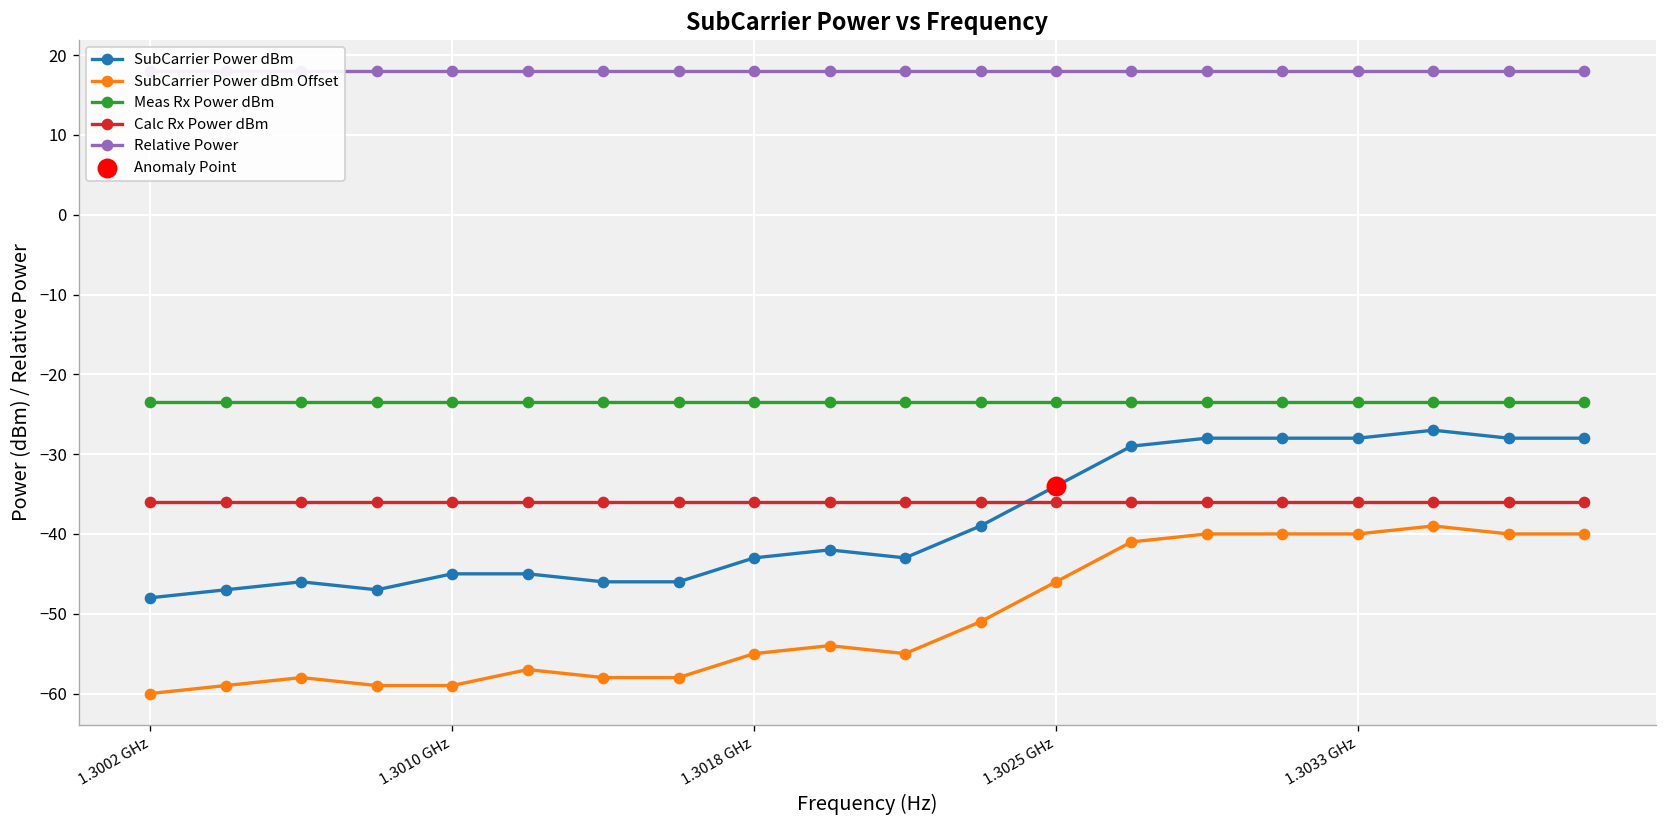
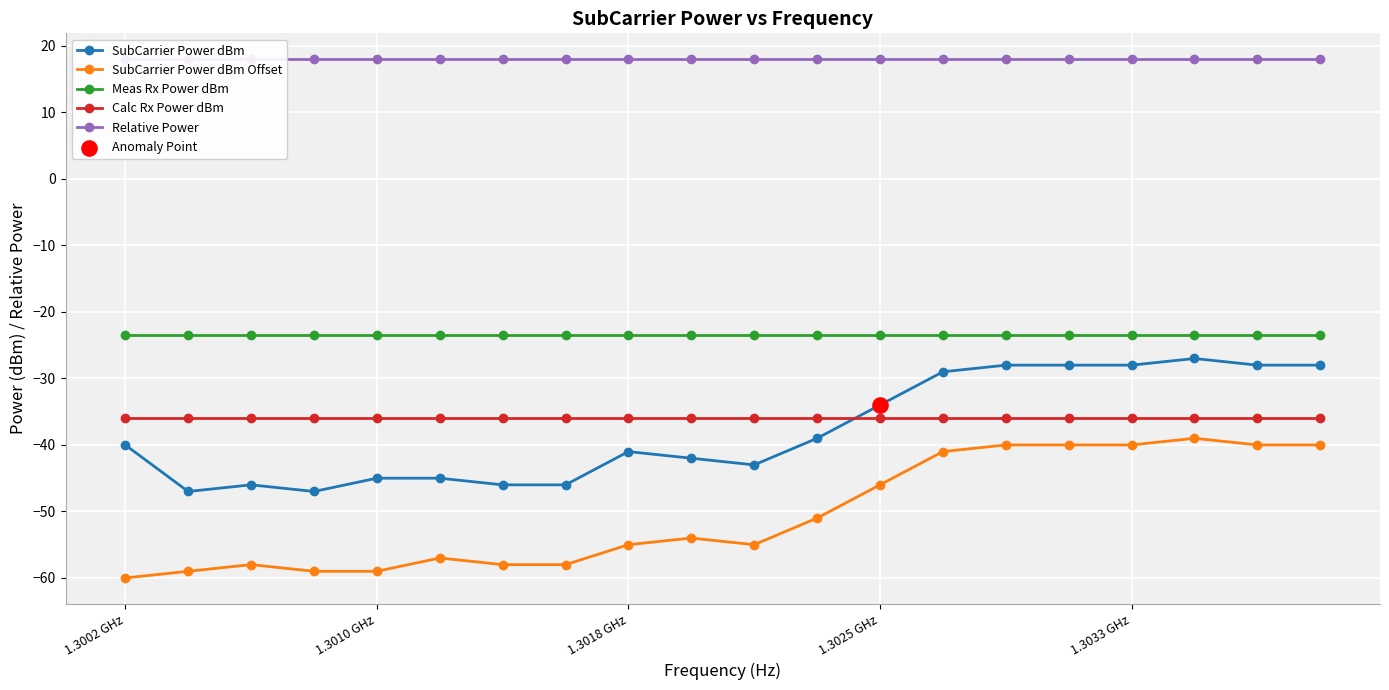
SubCarrier Power dBm, 1.3002 GHz: -48 -> -40
SubCarrier Power dBm, 1.3018 GHz: -43 -> -41
